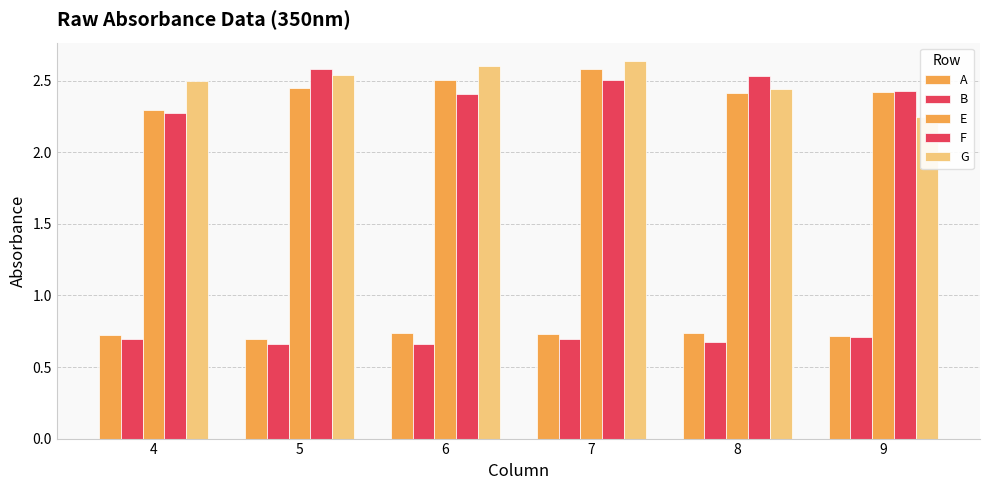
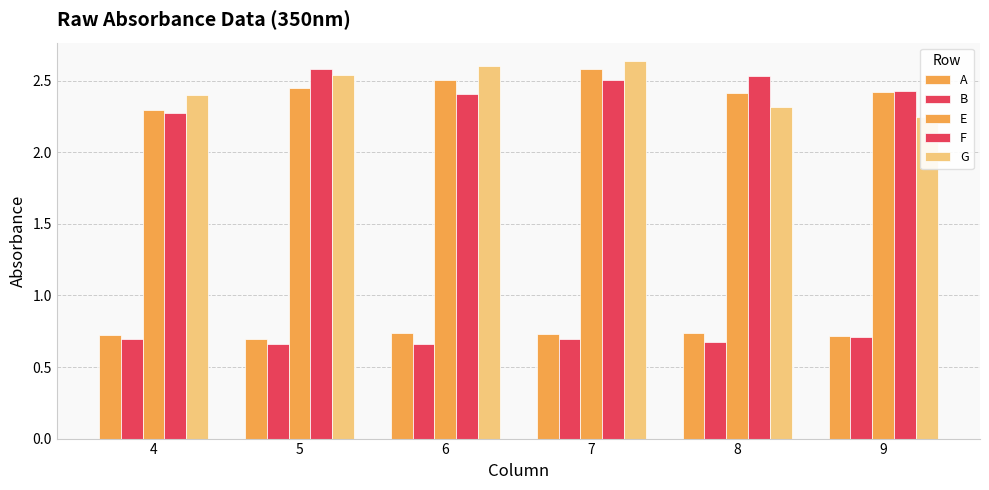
G, 4: 2.5 -> 2.4
G, 8: 2.44 -> 2.32
